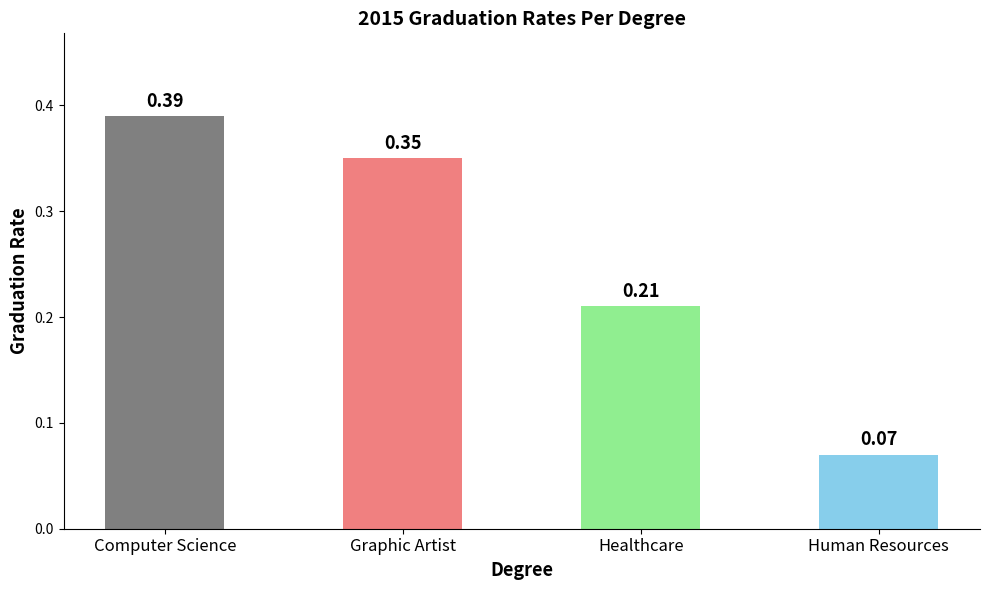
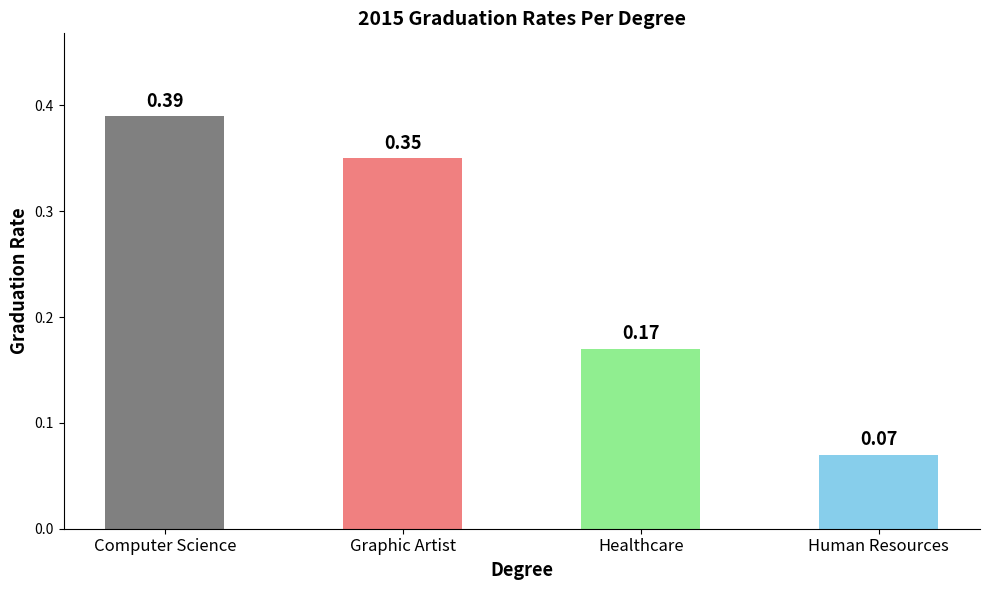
Healthcare: 0.21 -> 0.17
